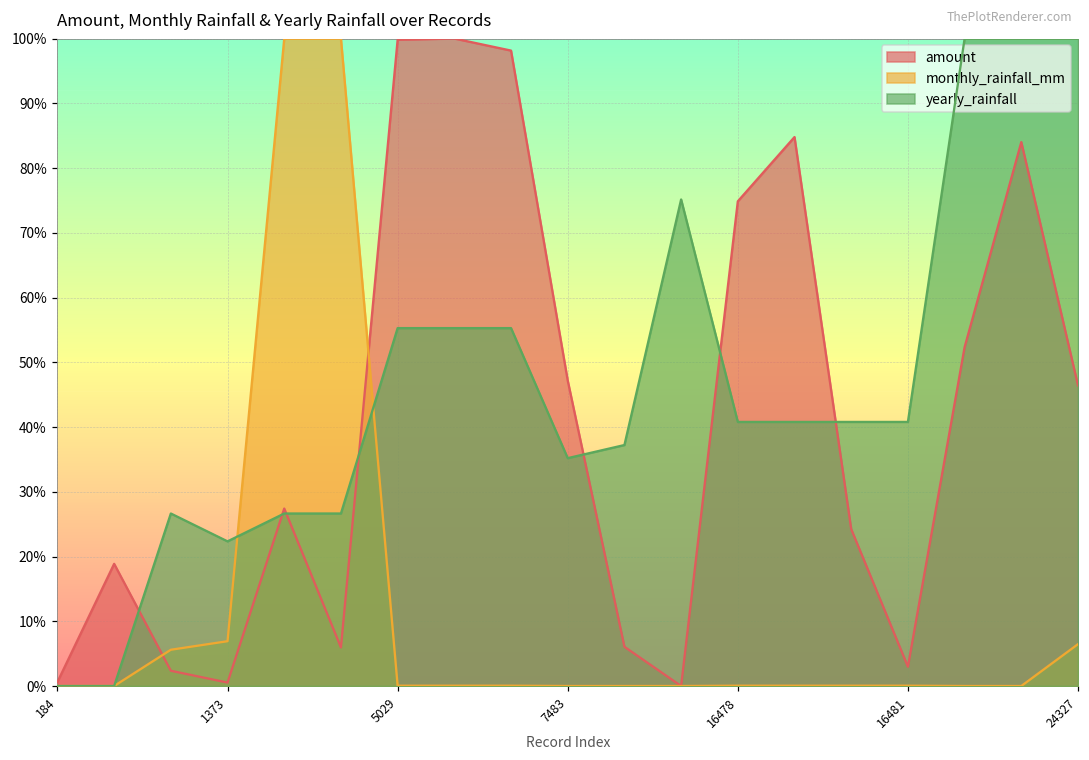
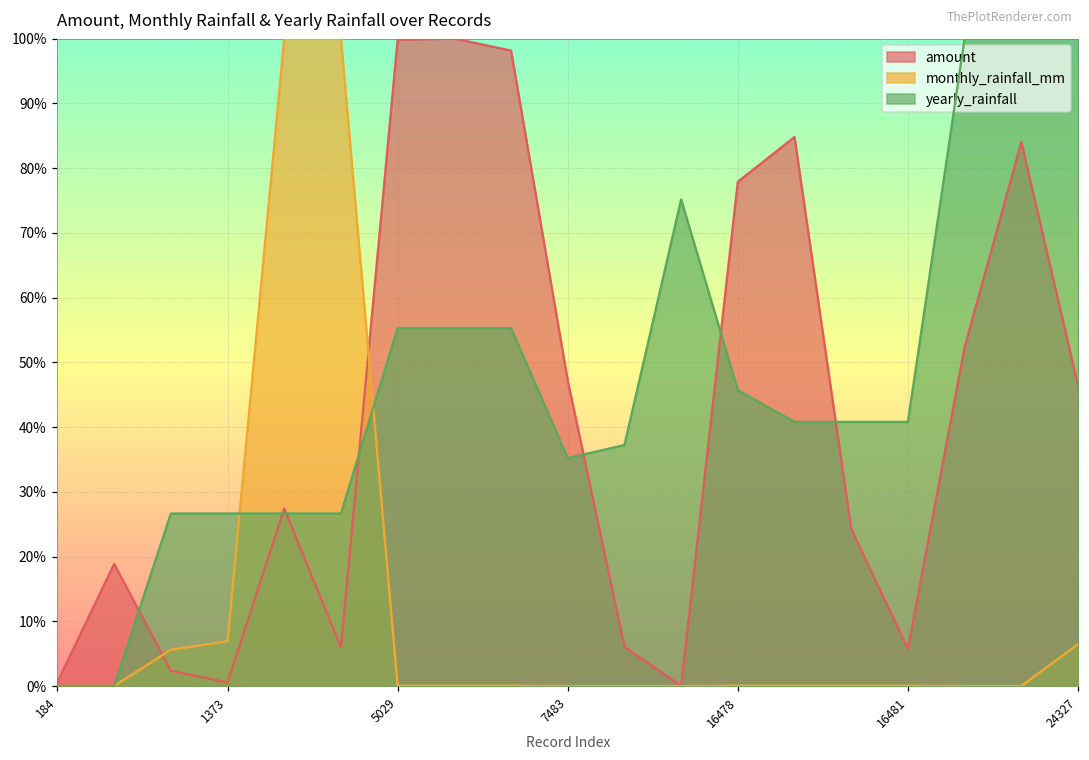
yearly_rainfall, 1373: 22% -> 27%
amount, 16478: 75% -> 78%
yearly_rainfall, 16478: 41% -> 46%
amount, 16481: 3% -> 6%
